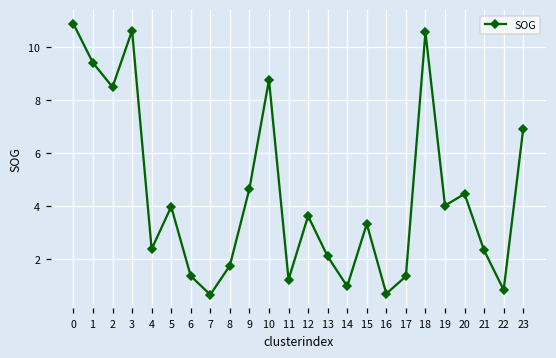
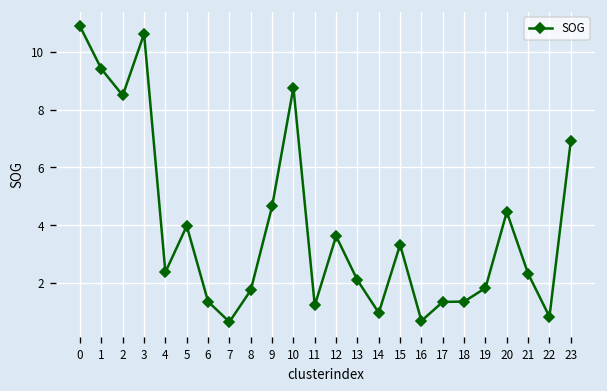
18: 10.6 -> 1.4
19: 4.0 -> 1.8
